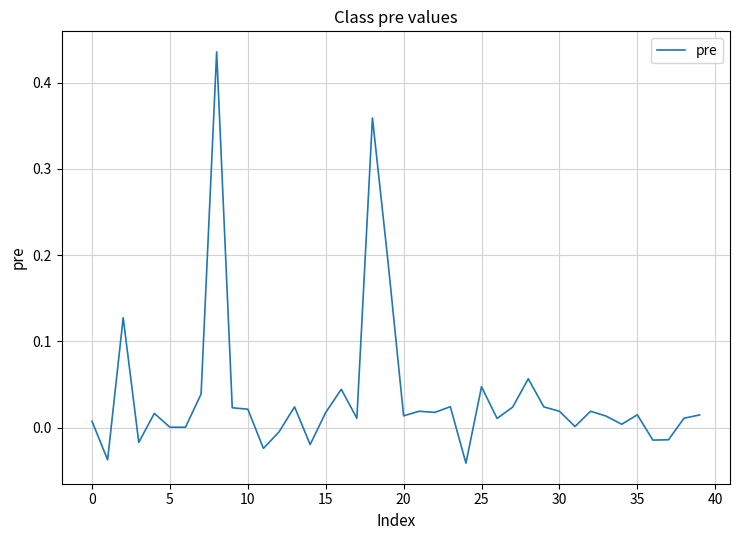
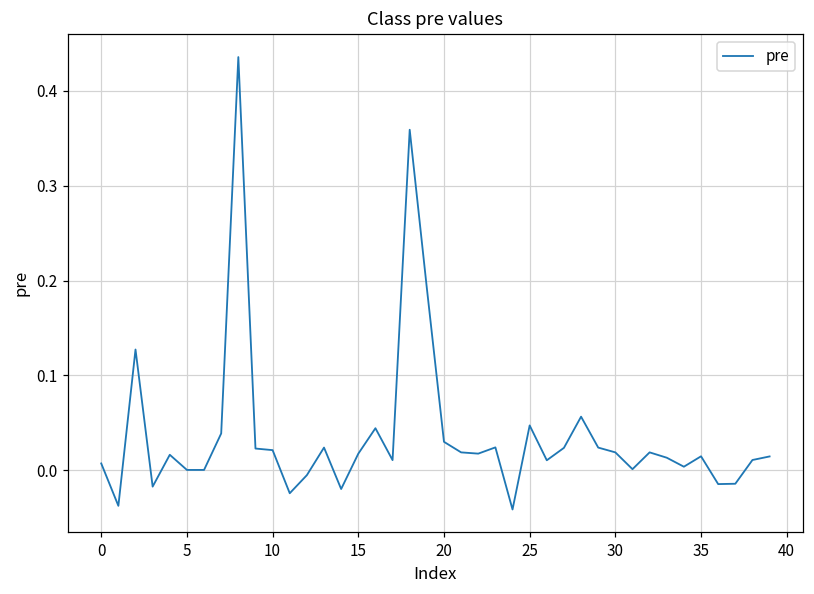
20: 0.01 -> 0.03
